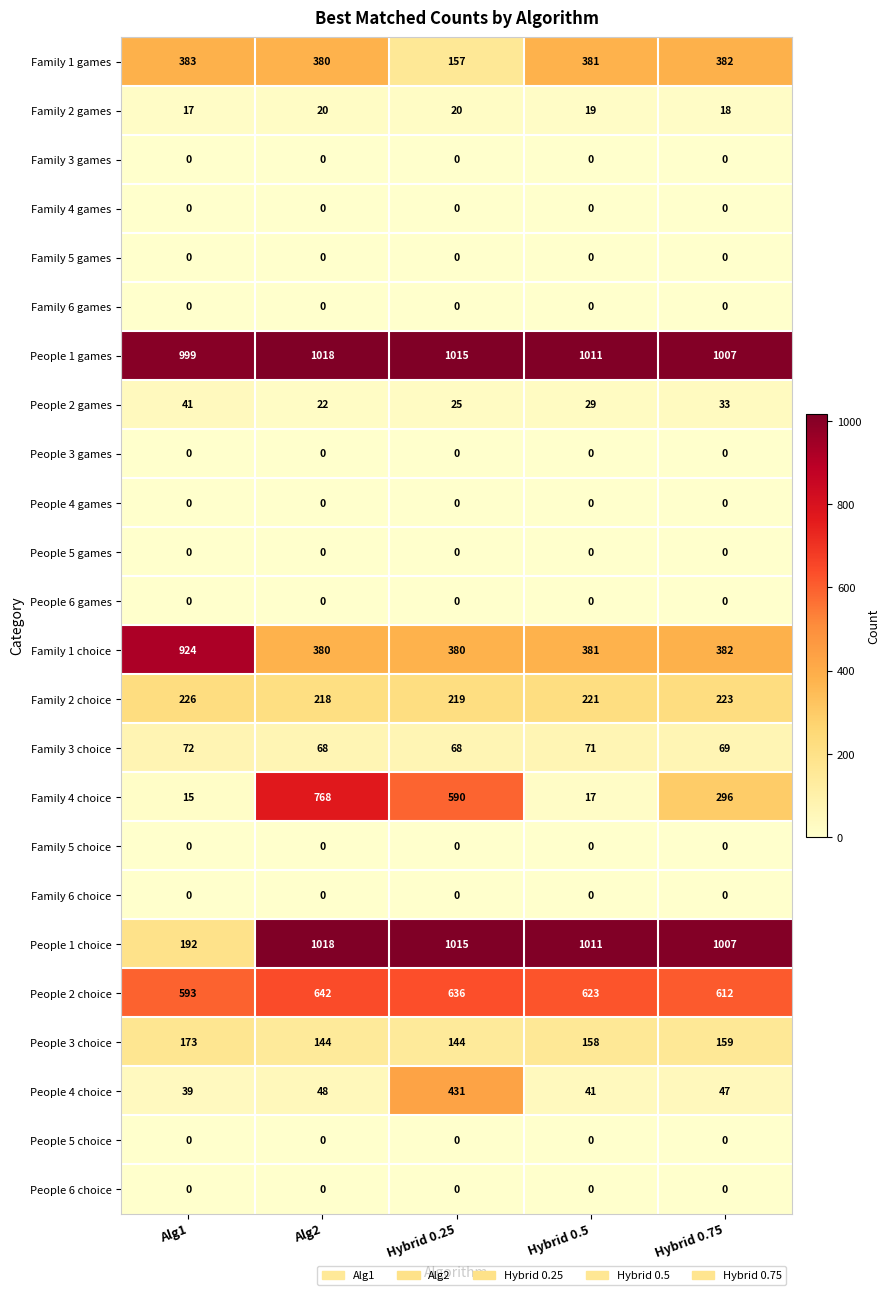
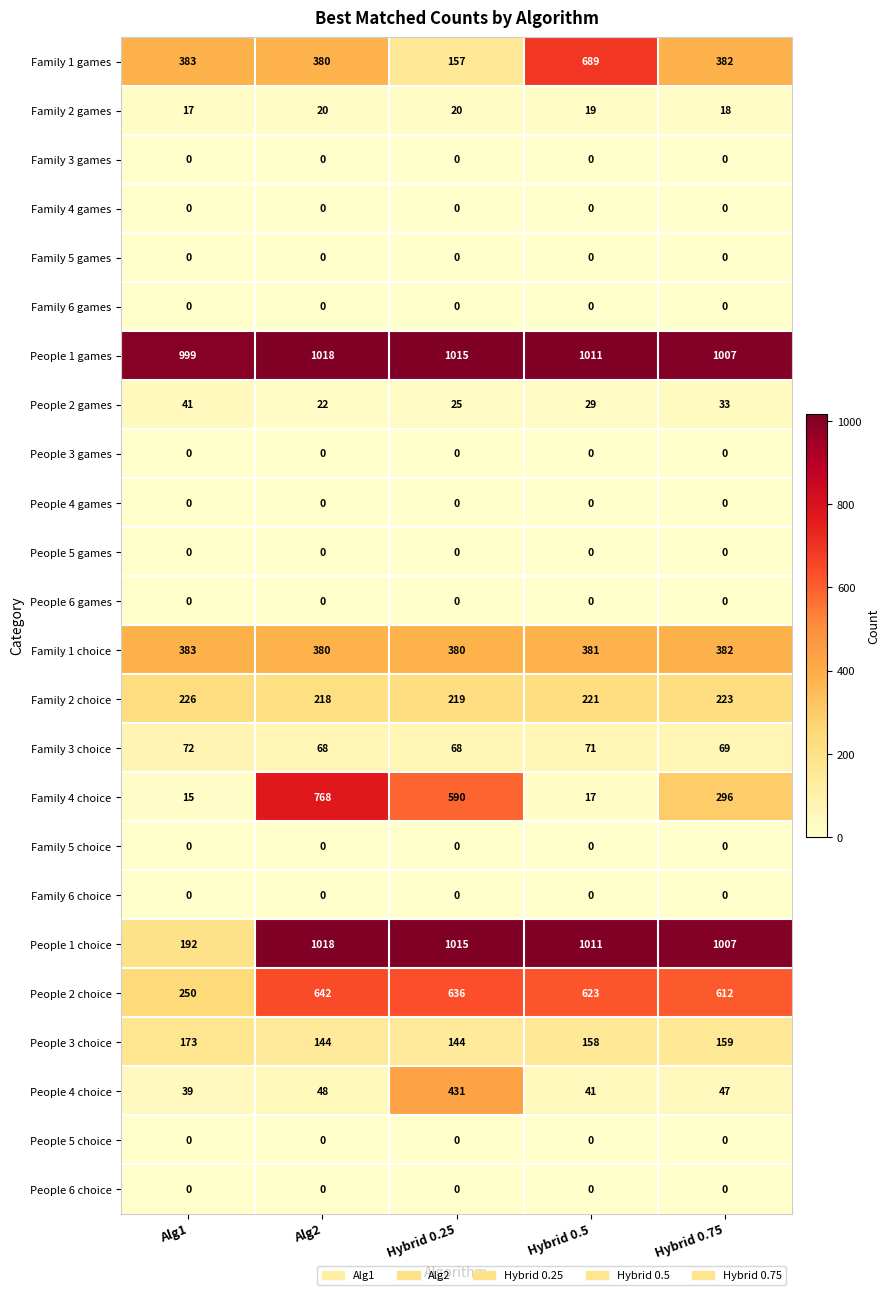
Family 1 games, Hybrid 0.5: 381 -> 689
Family 1 choice, Alg1: 924 -> 383
People 2 choice, Alg1: 593 -> 250
